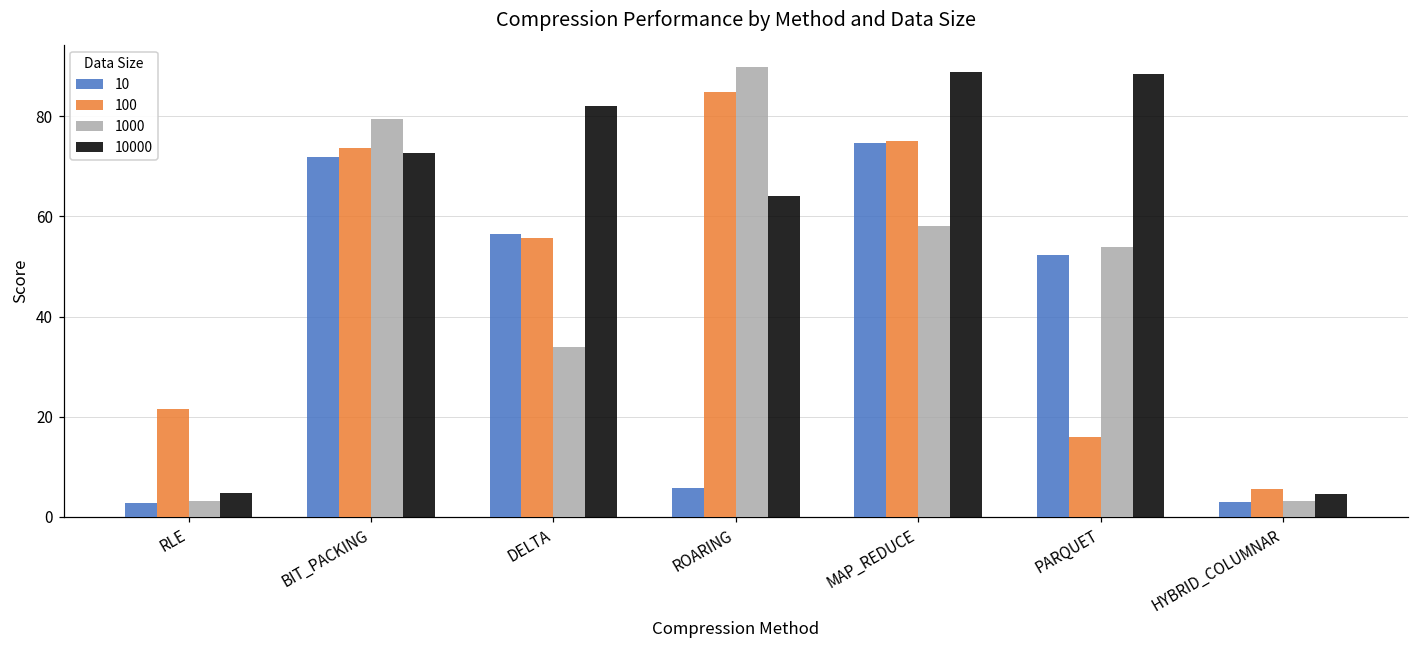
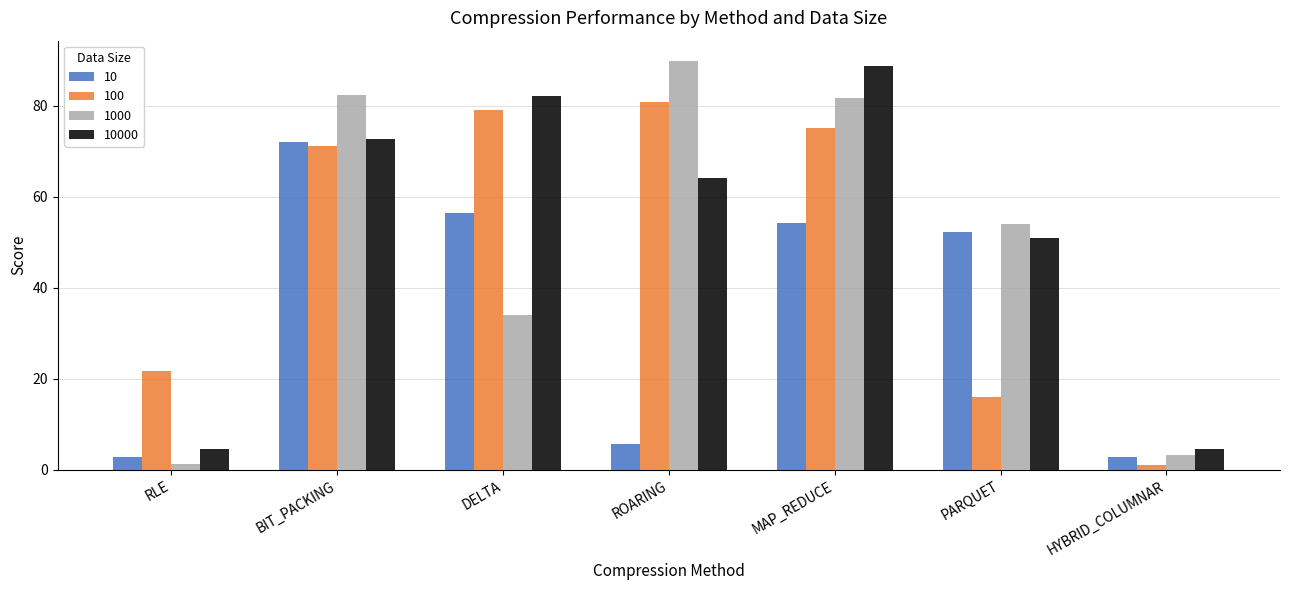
1000, RLE: 3 -> 1
100, BIT_PACKING: 74 -> 71
1000, BIT_PACKING: 79 -> 82
100, DELTA: 56 -> 79
100, ROARING: 85 -> 81
10, MAP_REDUCE: 75 -> 54
1000, MAP_REDUCE: 58 -> 82
10000, PARQUET: 88 -> 51
100, HYBRID_COLUMNAR: 6 -> 1
